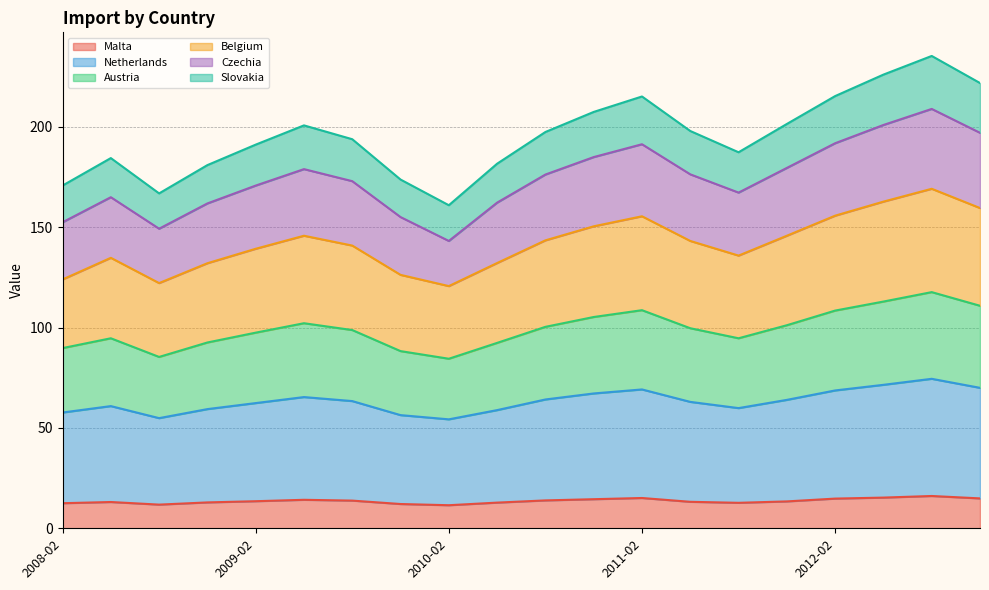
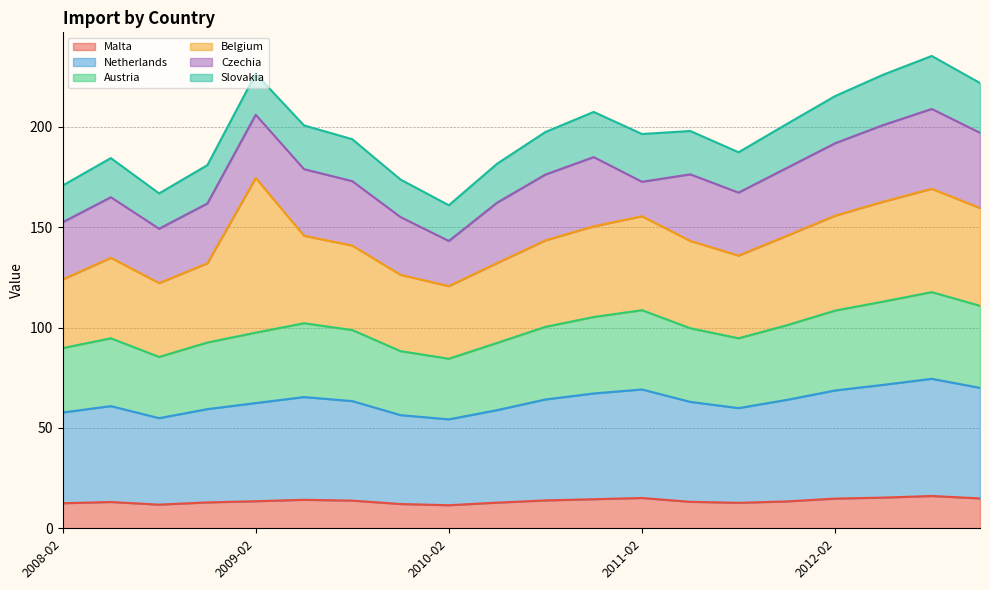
Belgium, 2009-02: 42 -> 77
Czechia, 2011-02: 36 -> 17
